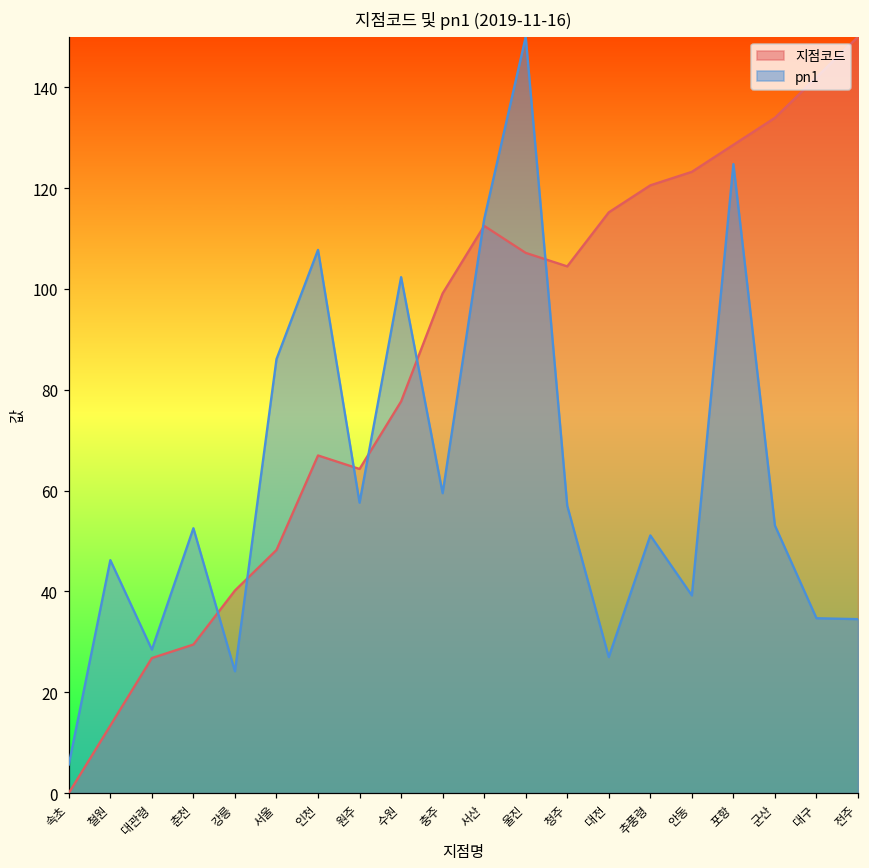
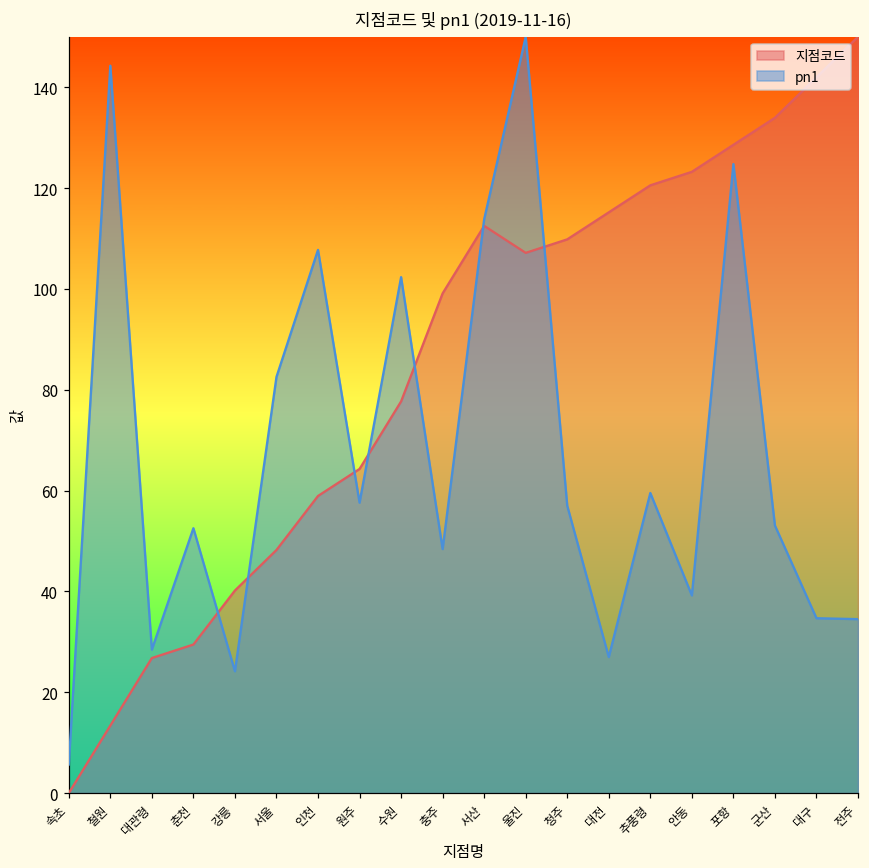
pn1, 철원: 46 -> 144
pn1, 서울: 86 -> 83
지점코드, 인천: 67 -> 59
pn1, 충주: 59 -> 48
지점코드, 청주: 104 -> 110
pn1, 추풍령: 51 -> 60
